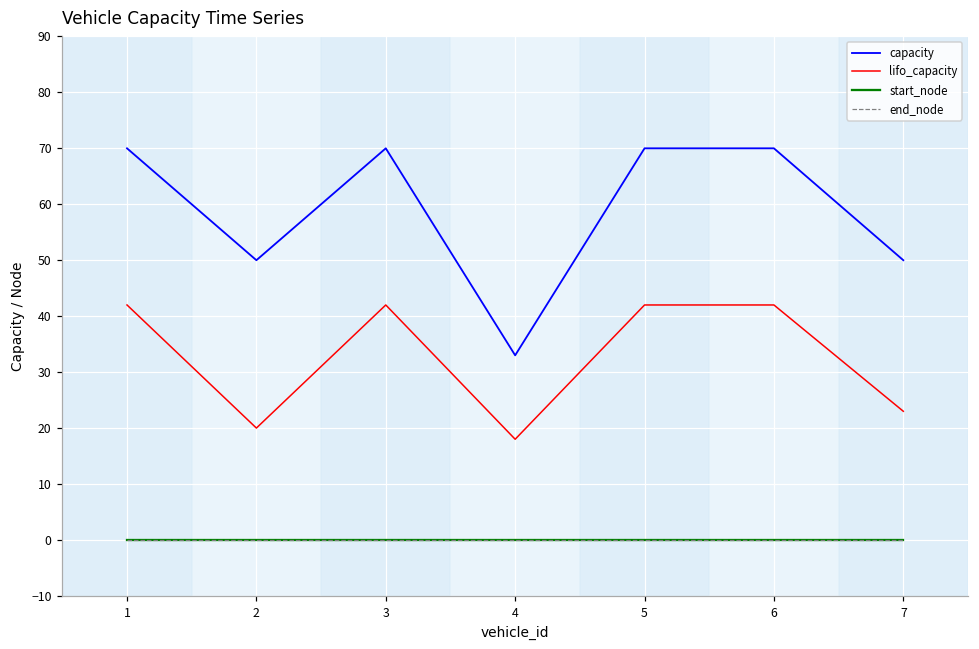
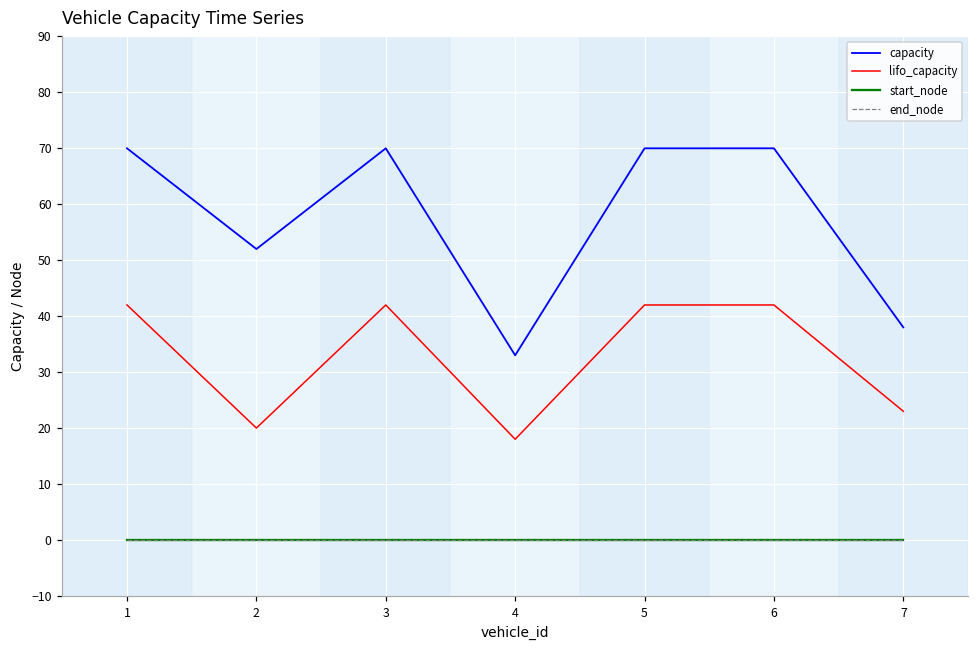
capacity, 2: 50 -> 52
capacity, 7: 50 -> 38
